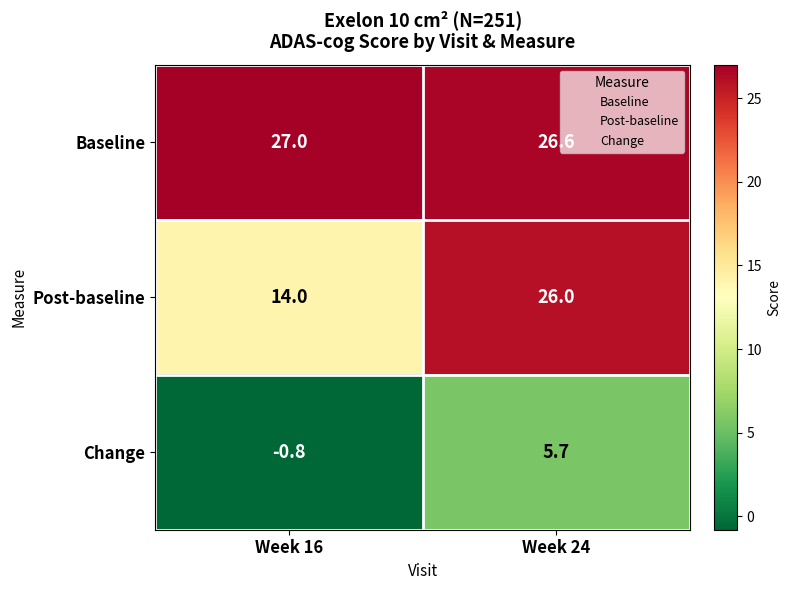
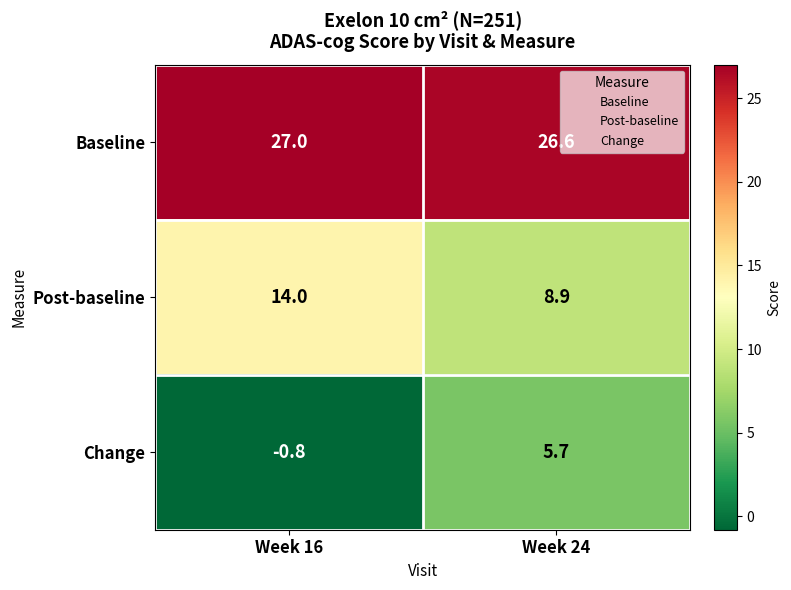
Post-baseline, Week 24: 26.0 -> 8.9
